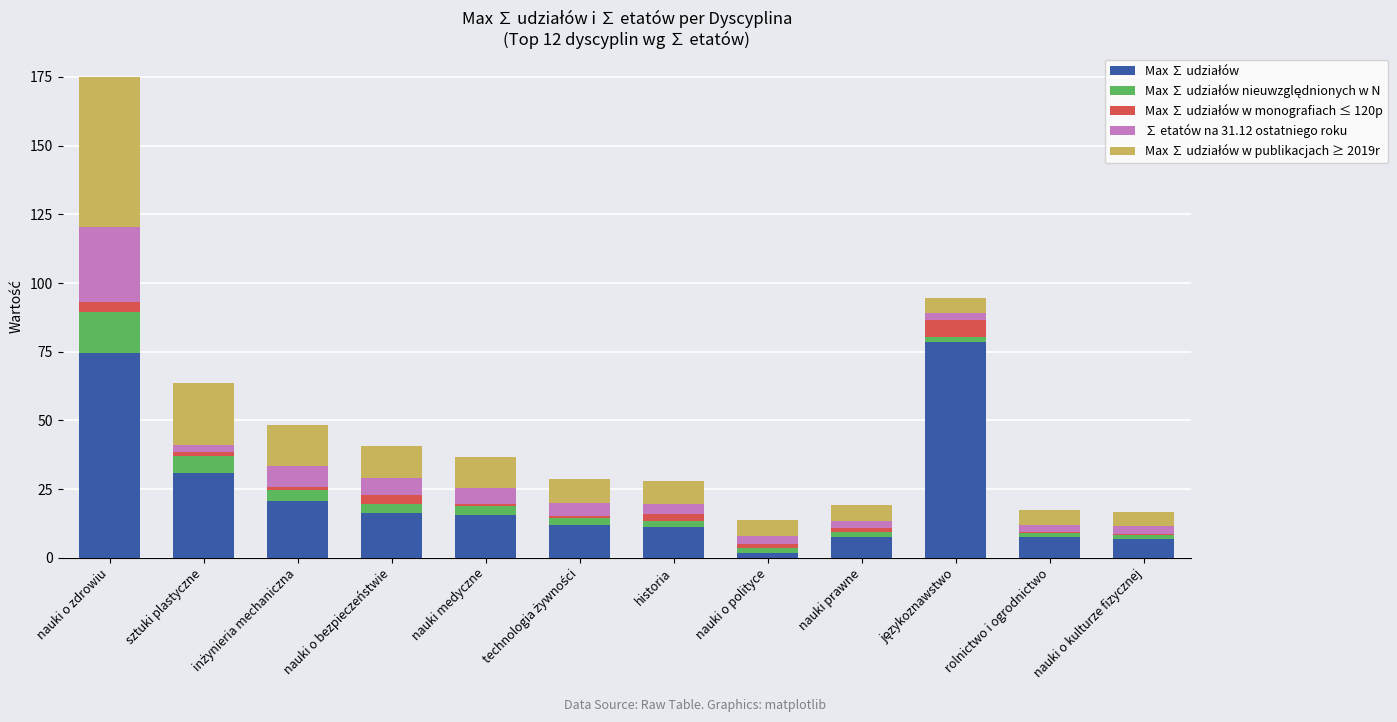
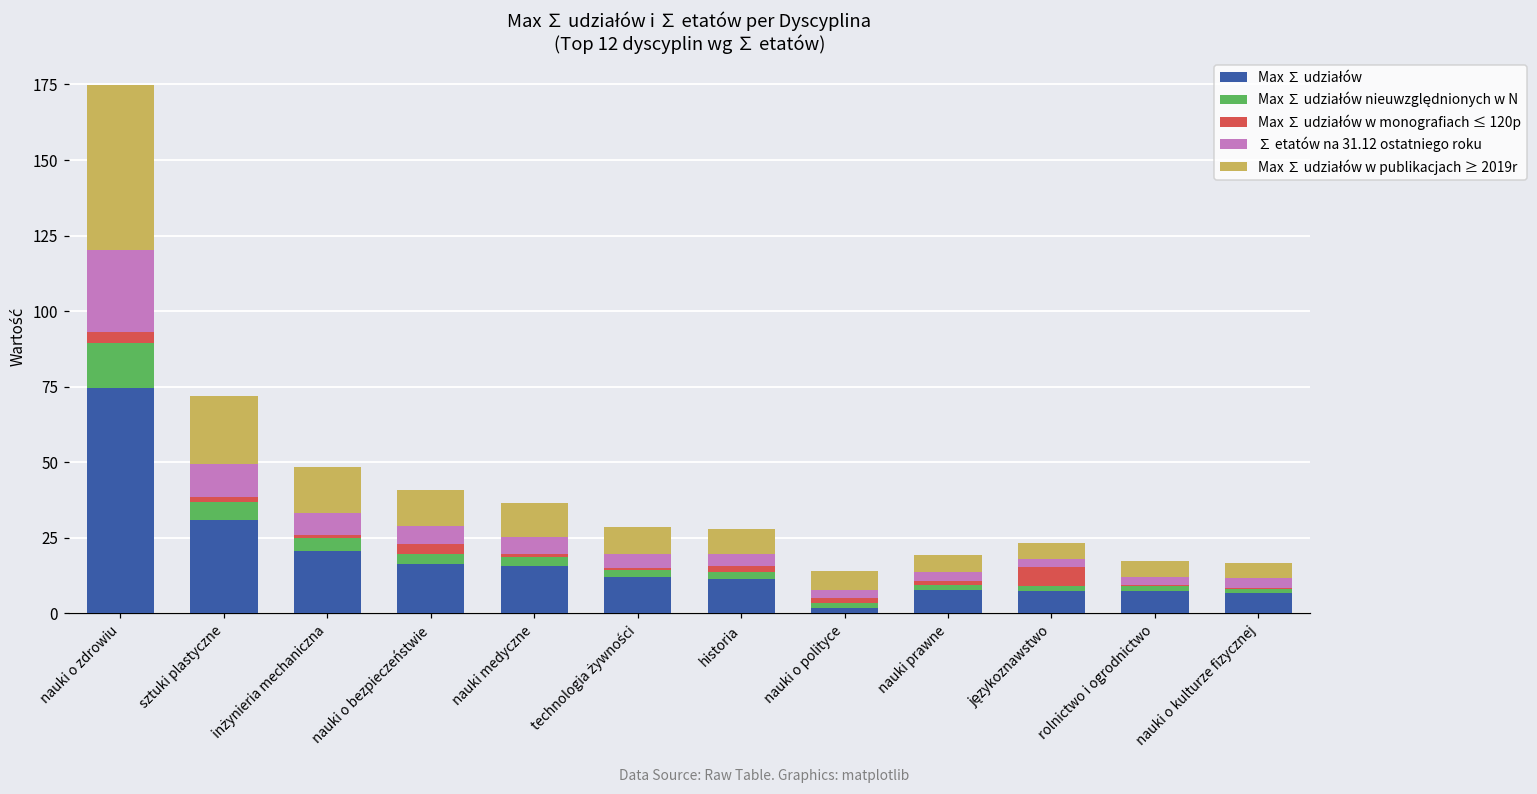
∑ etatów na 31.12 ostatniego roku, sztuki plastyczne: 3 -> 11
Max ∑ udziałów, językoznawstwo: 79 -> 8
